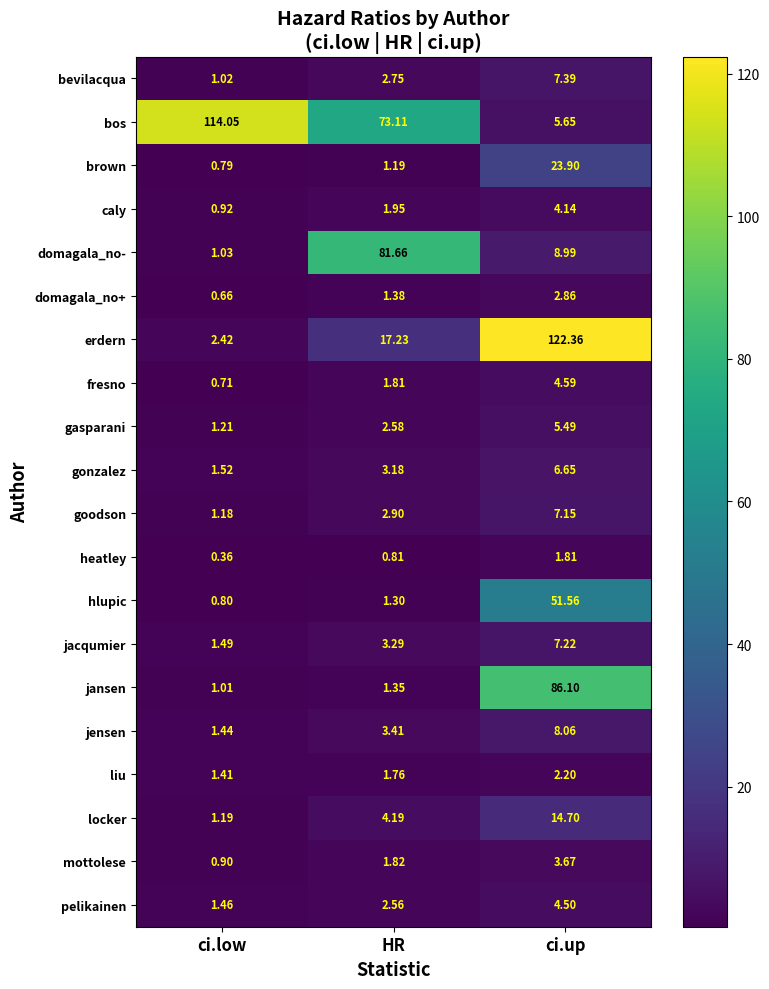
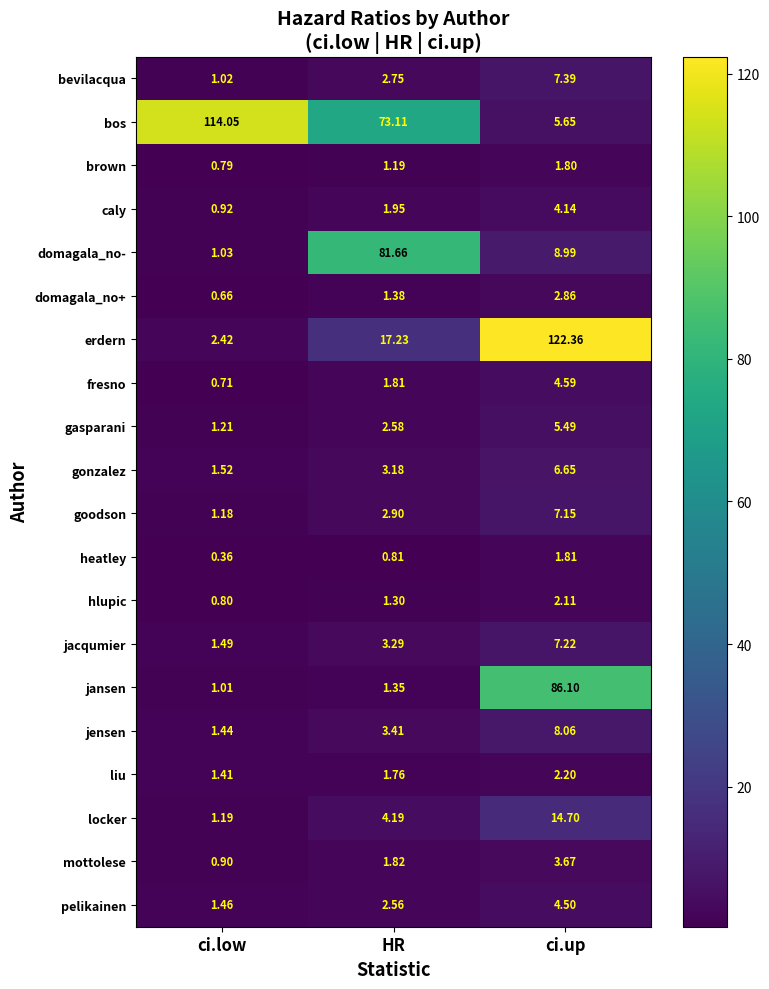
brown, ci.up: 23.90 -> 1.80
hlupic, ci.up: 51.56 -> 2.11
